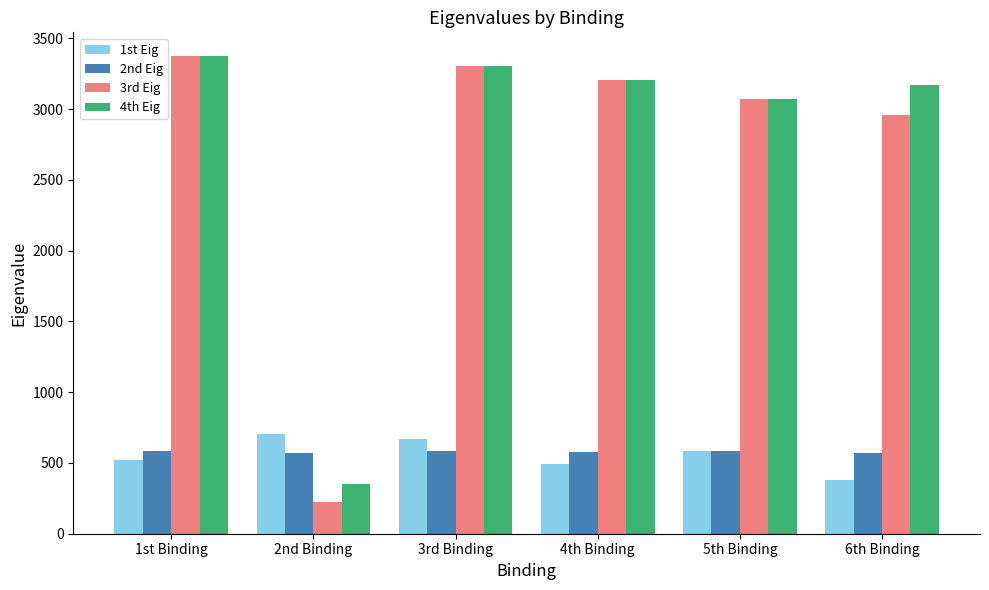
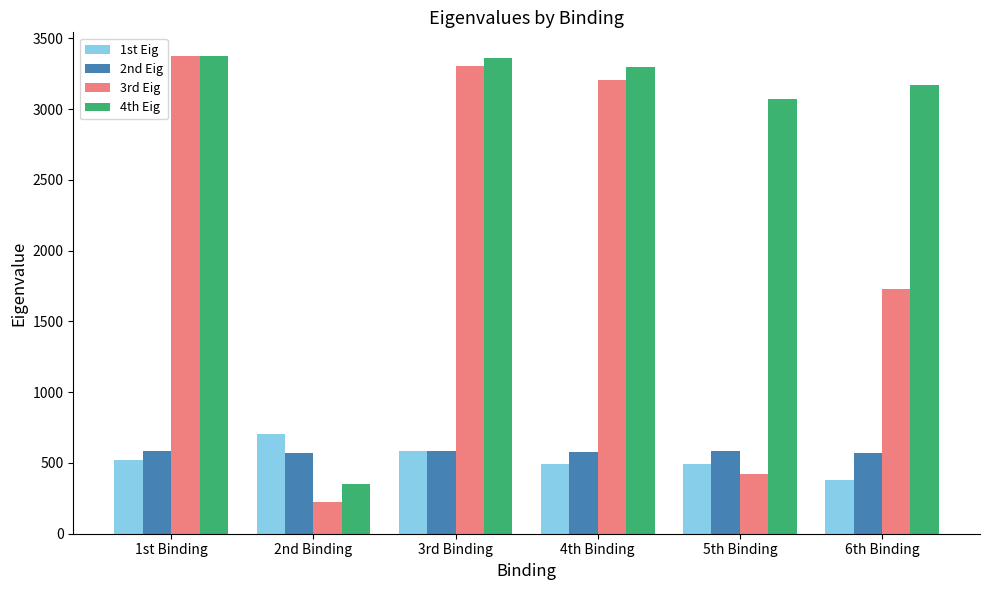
1st Eig, 3rd Binding: 670 -> 580
4th Eig, 3rd Binding: 3300 -> 3360
4th Eig, 4th Binding: 3200 -> 3300
1st Eig, 5th Binding: 580 -> 500
3rd Eig, 5th Binding: 3070 -> 420
3rd Eig, 6th Binding: 2960 -> 1730
